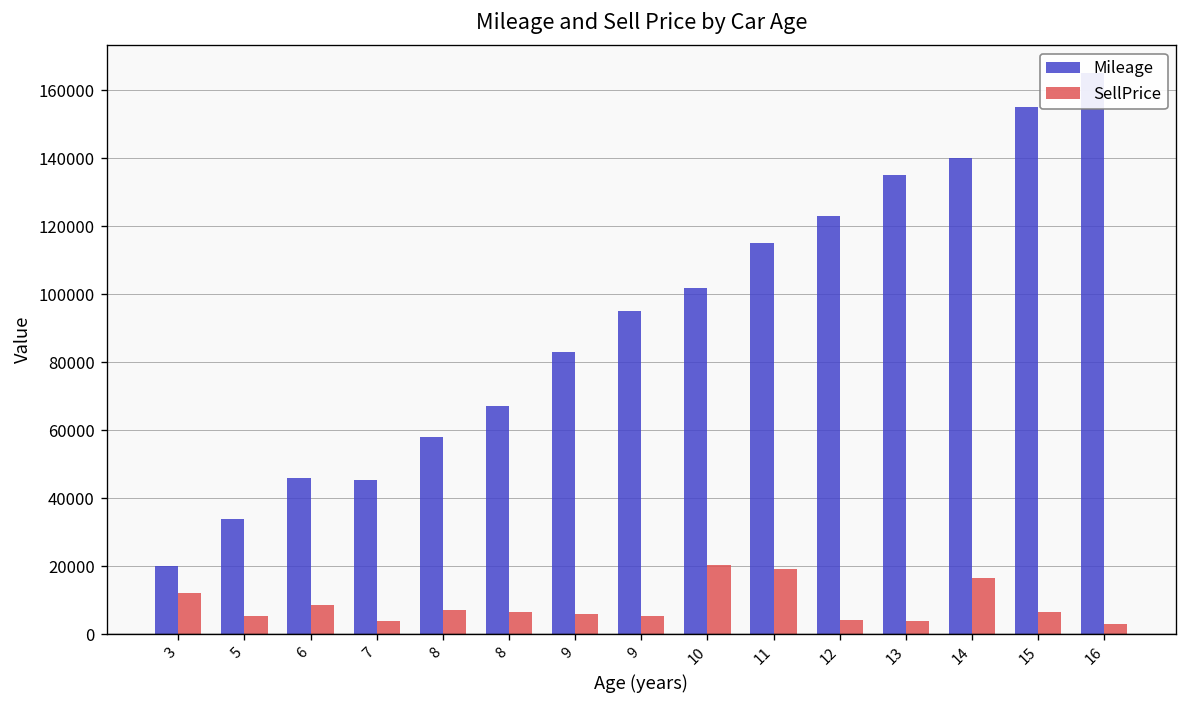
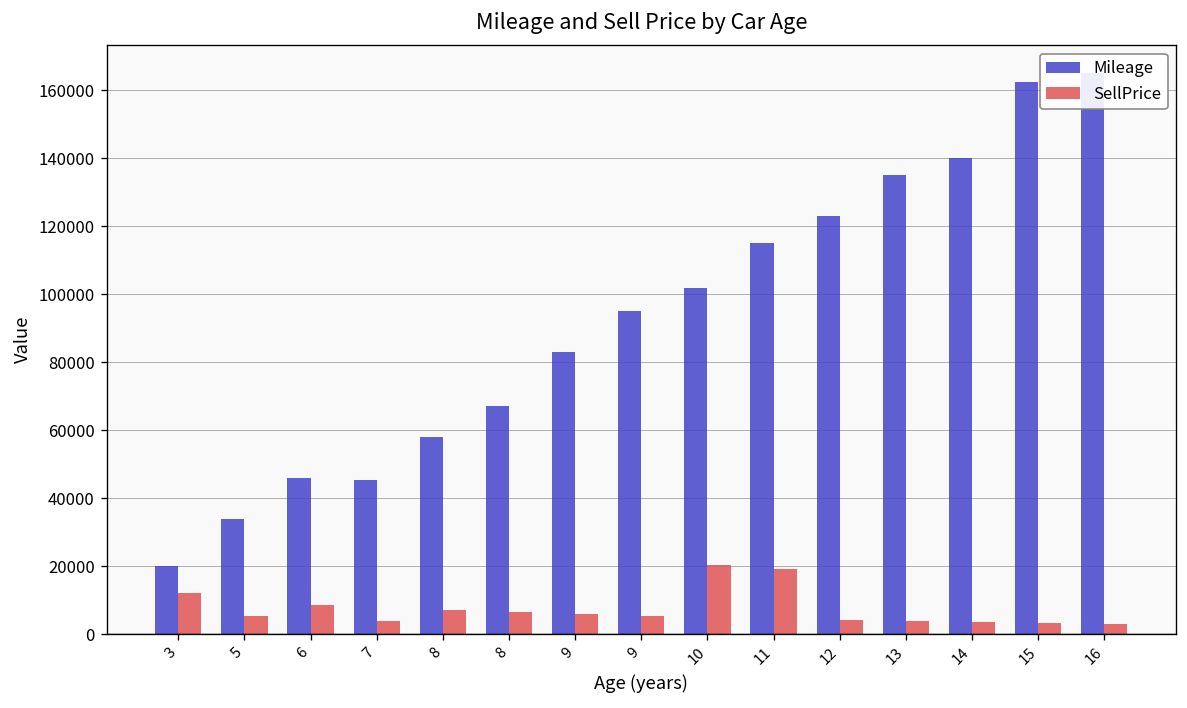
SellPrice, 14: 17000 -> 4000
Mileage, 15: 155000 -> 163000
SellPrice, 15: 7000 -> 3000
